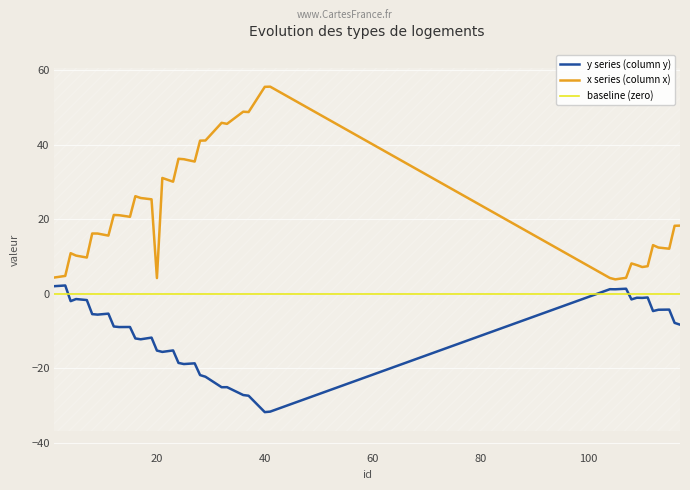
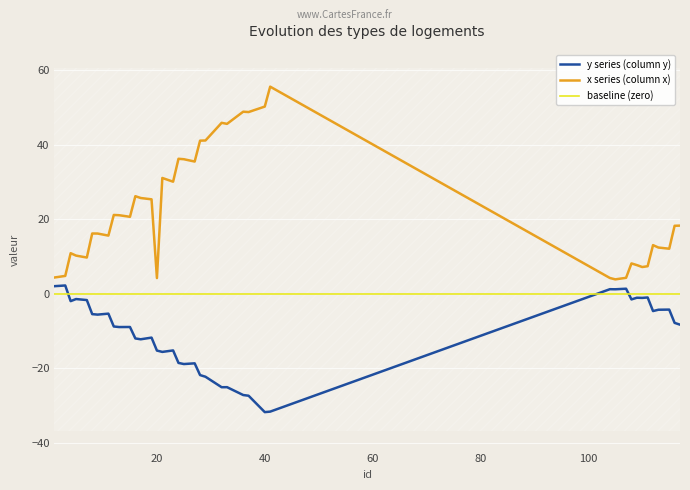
x series (column x), 40: 55 -> 50
